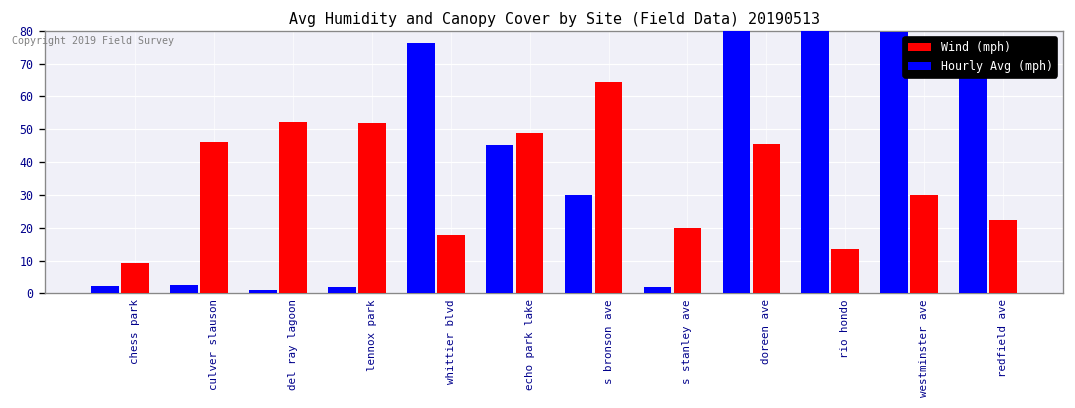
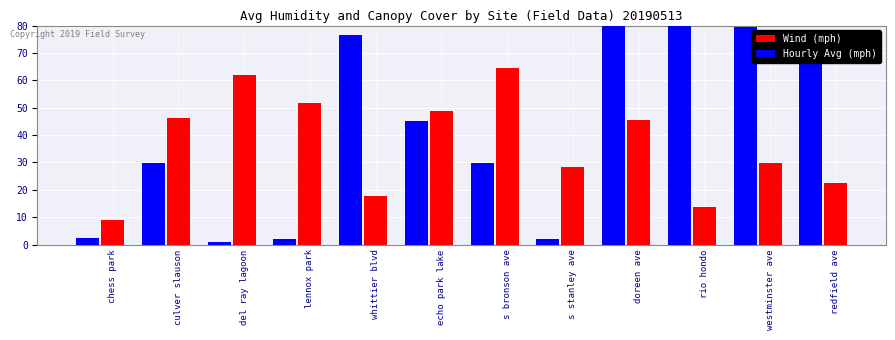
Hourly Avg (mph), culver slauson: 3 -> 30
Wind (mph), del ray lagoon: 52 -> 62
Wind (mph), s stanley ave: 20 -> 28
